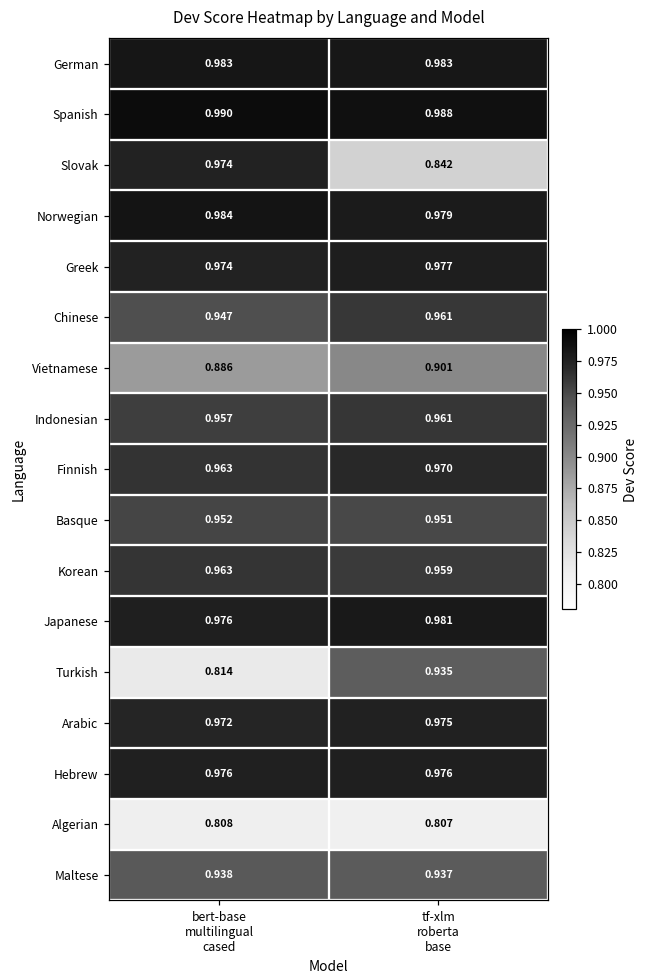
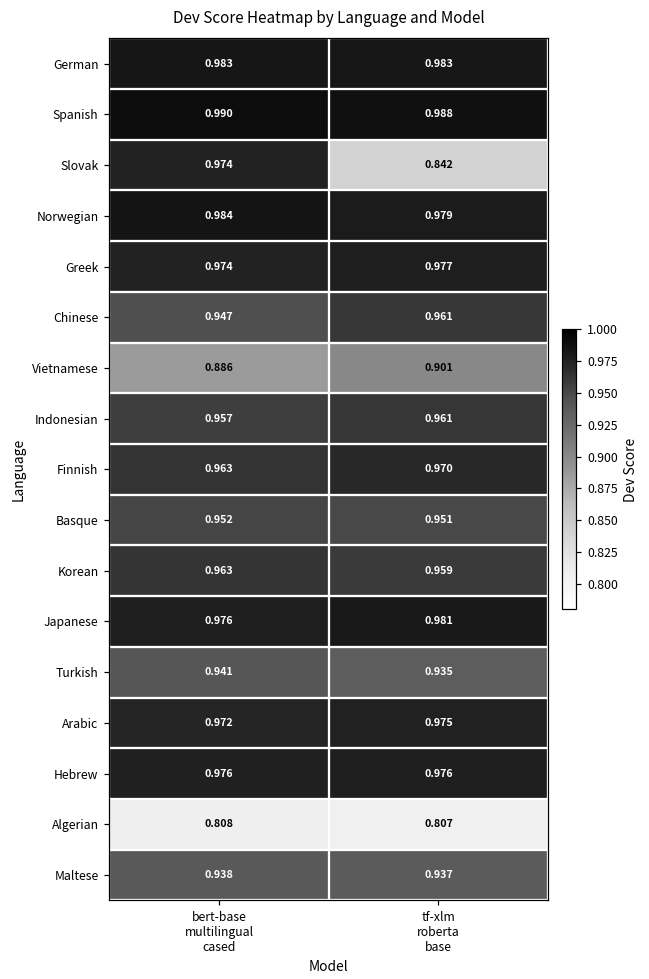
Turkish, bert-base multilingual cased: 0.814 -> 0.941
